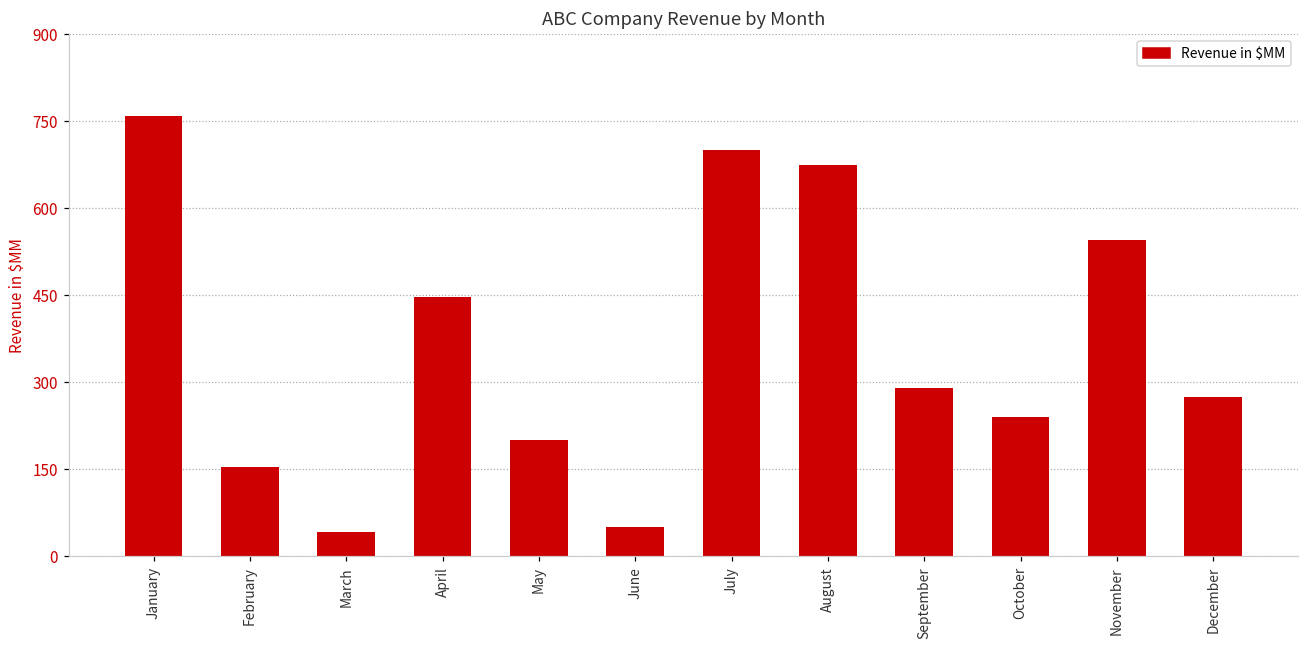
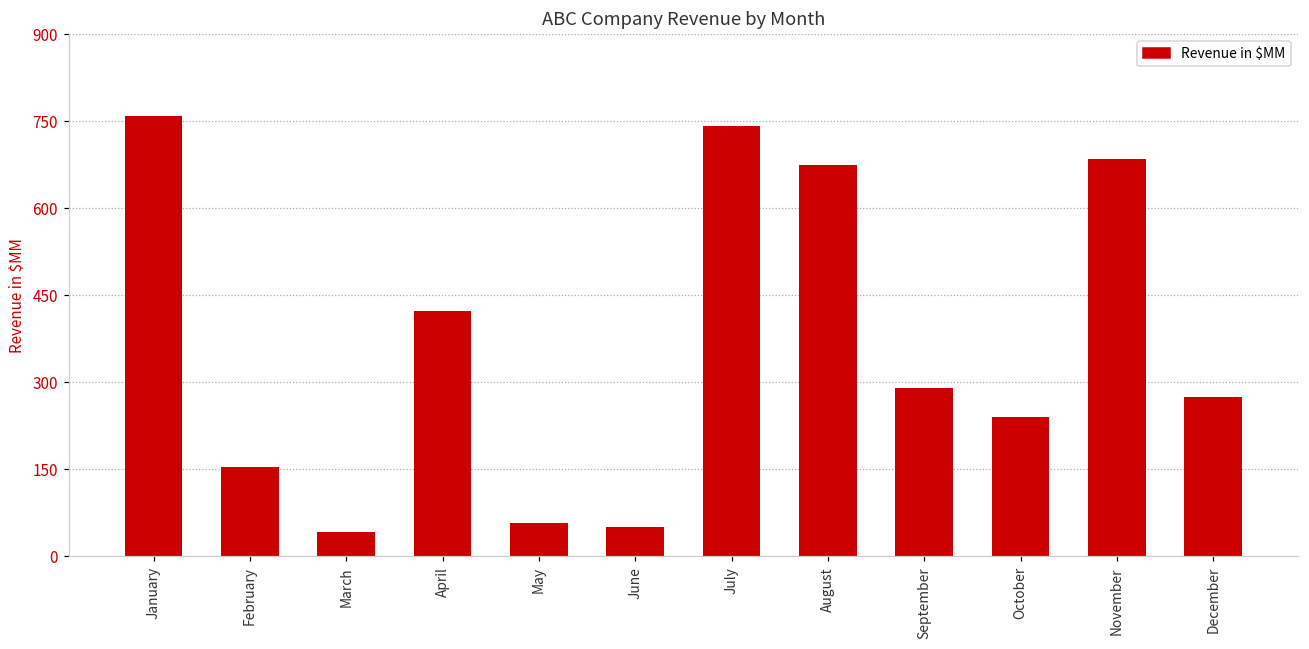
April: 450 -> 420
May: 200 -> 60
July: 700 -> 740
November: 550 -> 690
